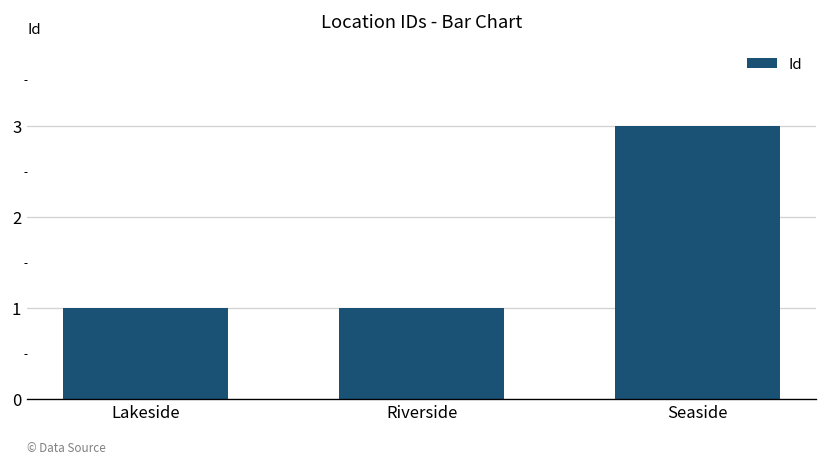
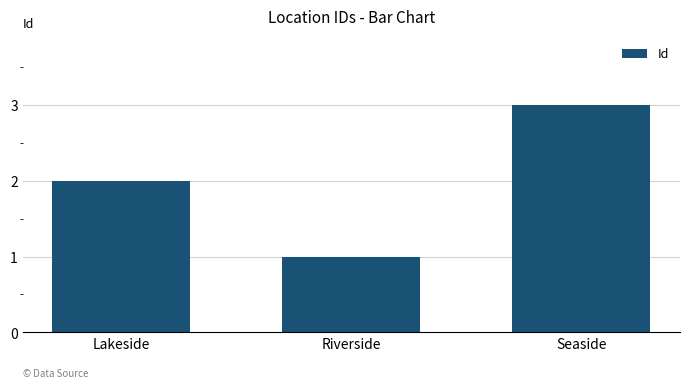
Lakeside: 1 -> 2
